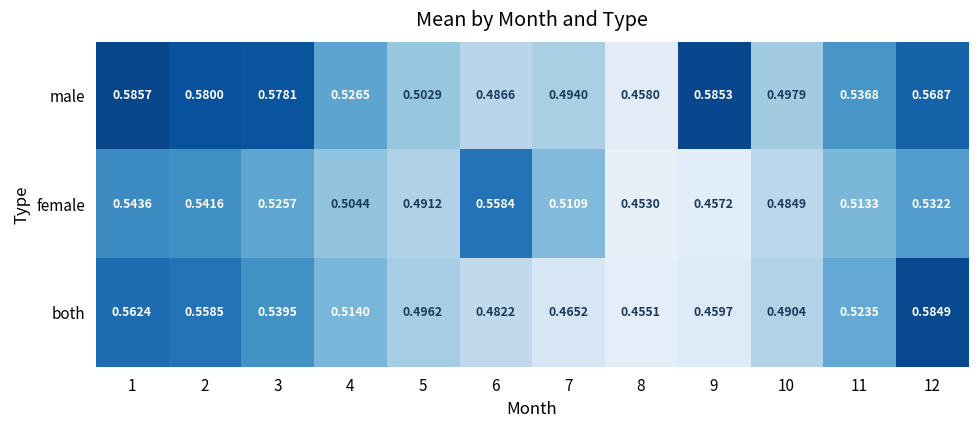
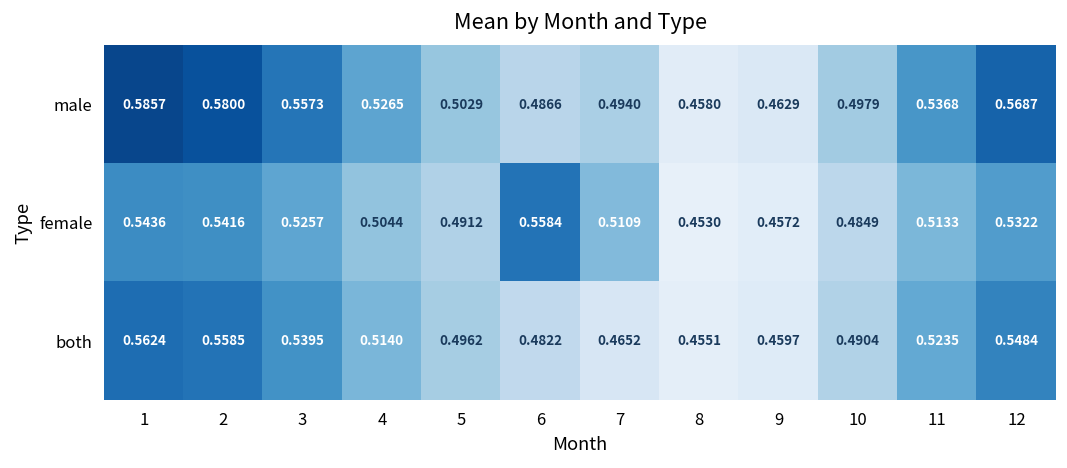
male, 3: 0.5781 -> 0.5573
male, 9: 0.5853 -> 0.4629
both, 12: 0.5849 -> 0.5484
